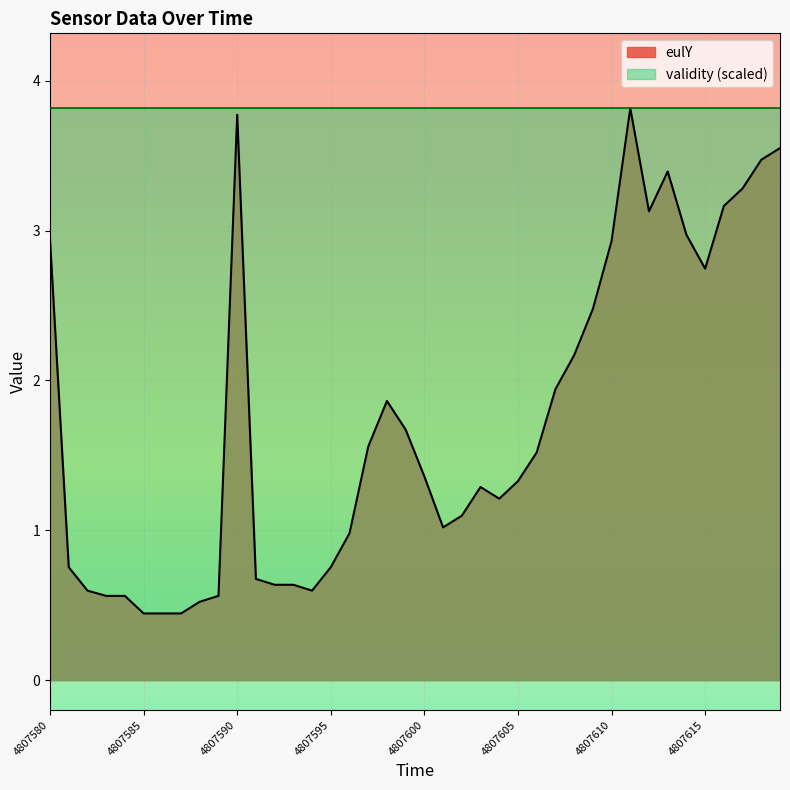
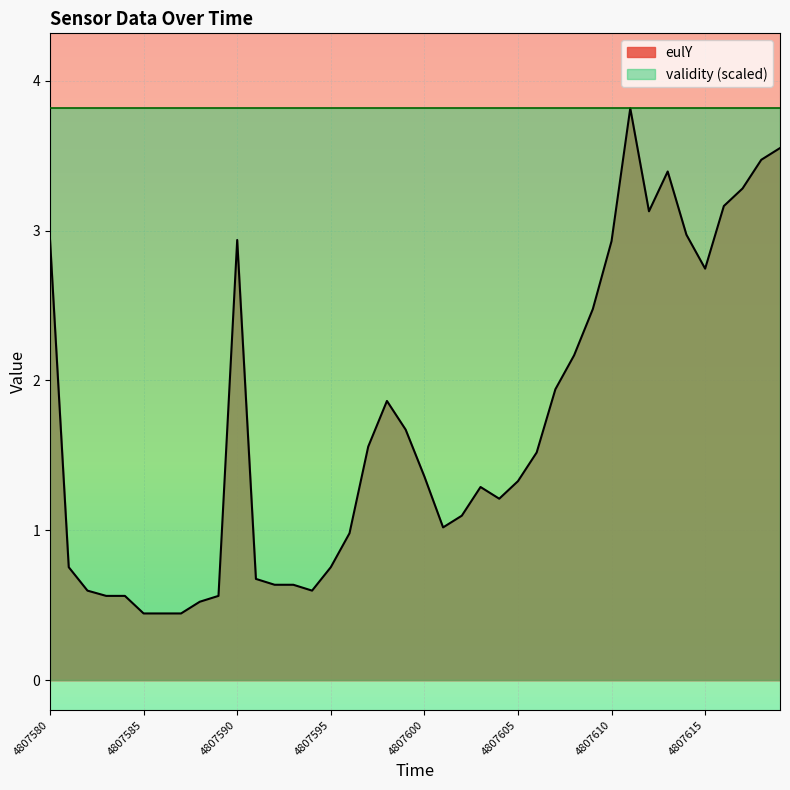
eulY, 4807590: 3.77 -> 2.94
